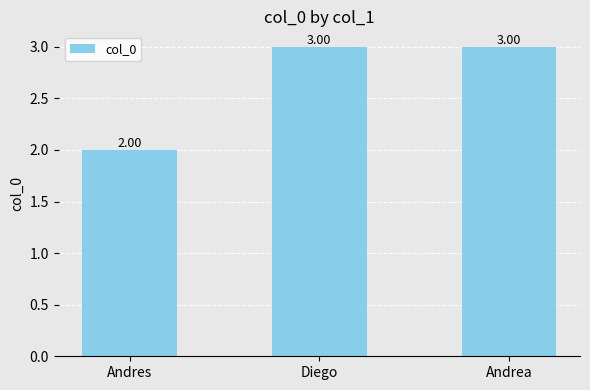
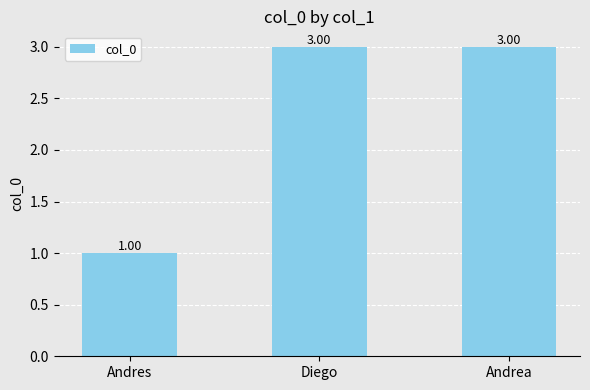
Andres: 2.00 -> 1.00
